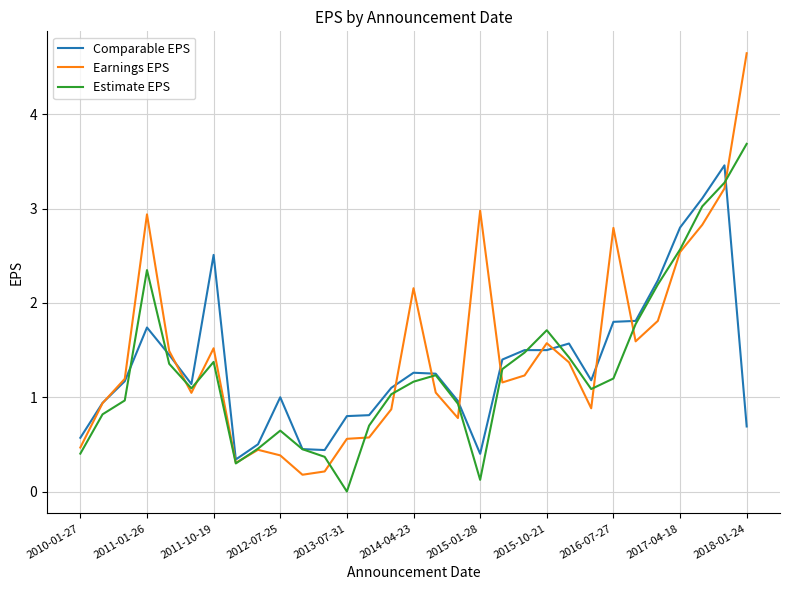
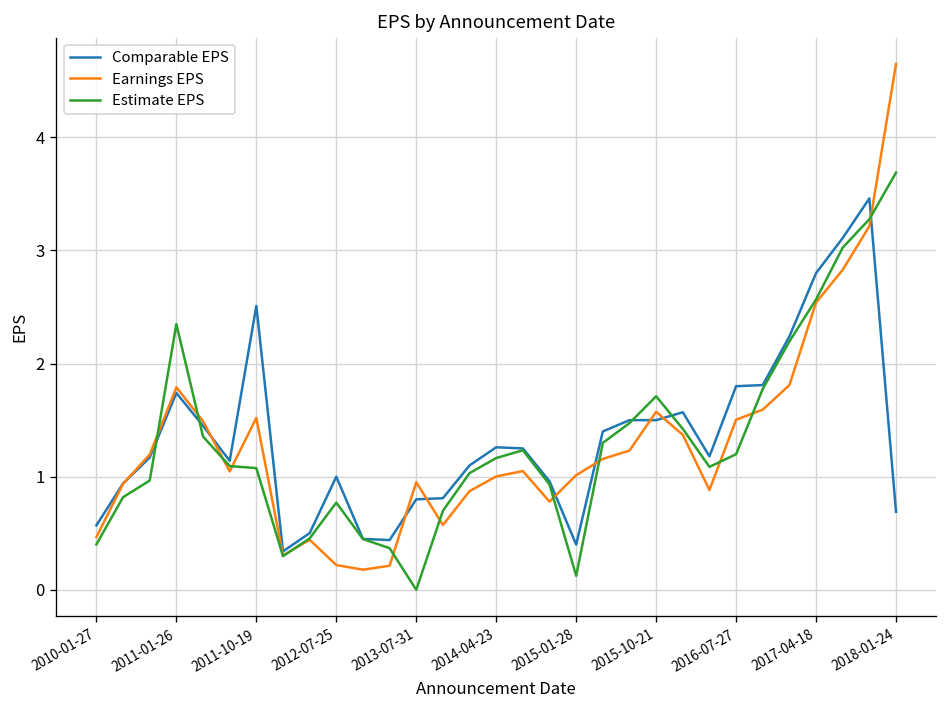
Earnings EPS, 2011-01-26: 2.9 -> 1.8
Estimate EPS, 2011-10-19: 1.4 -> 1.1
Earnings EPS, 2012-07-25: 0.4 -> 0.2
Estimate EPS, 2012-07-25: 0.6 -> 0.8
Earnings EPS, 2013-07-31: 0.6 -> 1.0
Earnings EPS, 2014-04-23: 2.2 -> 1.0
Earnings EPS, 2015-01-28: 3.0 -> 1.0
Earnings EPS, 2016-07-27: 2.8 -> 1.5
